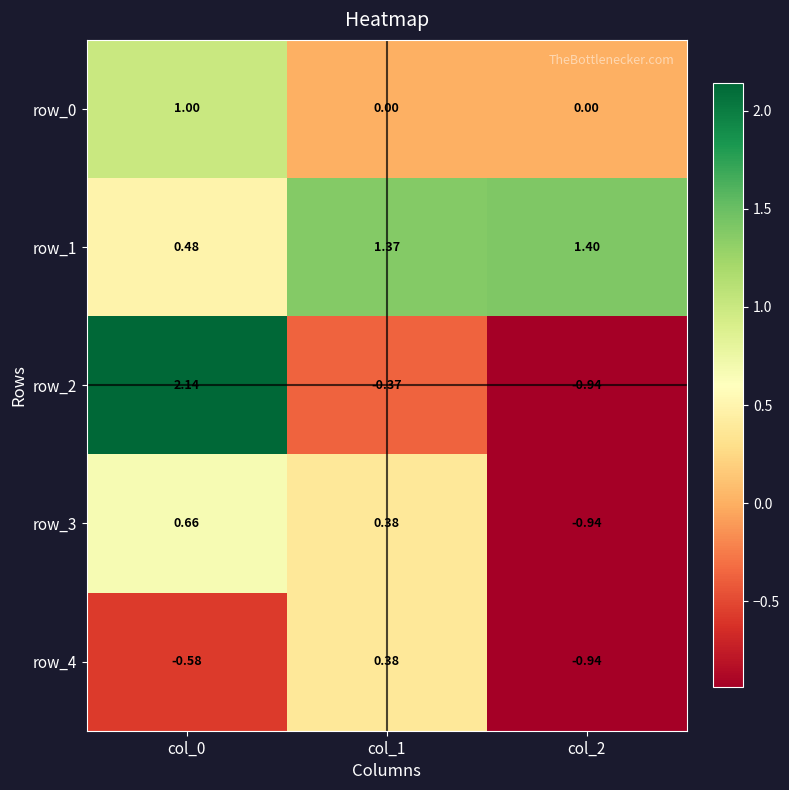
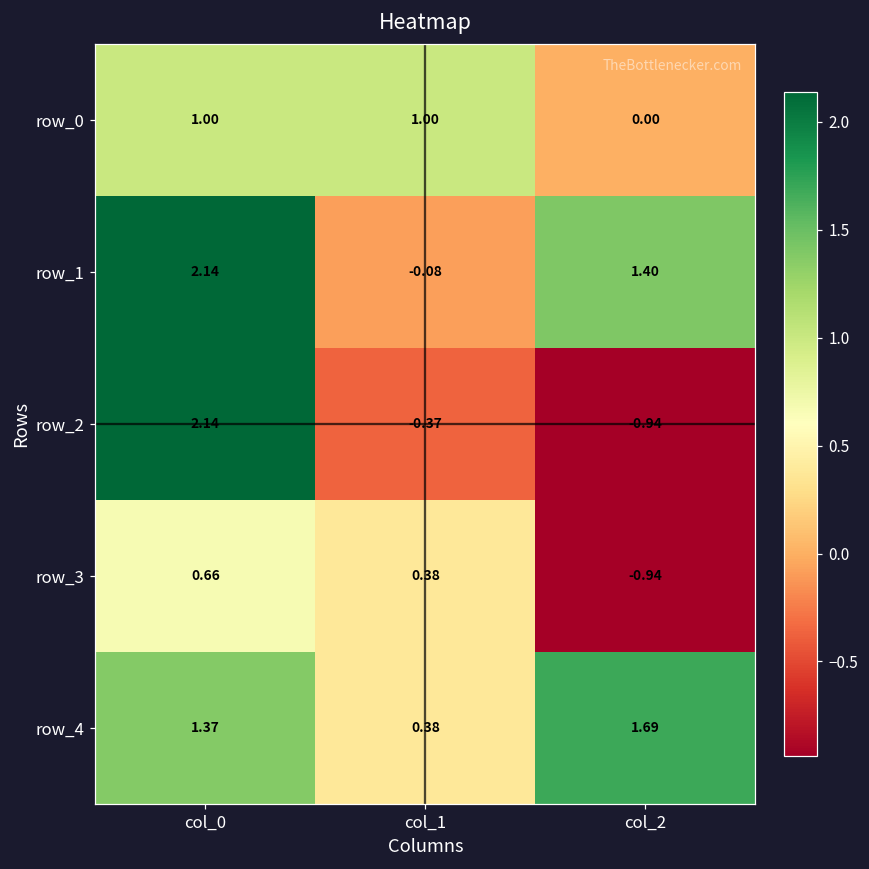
row_0, col_1: 0.00 -> 1.00
row_1, col_0: 0.48 -> 2.14
row_1, col_1: 1.37 -> -0.08
row_4, col_0: -0.58 -> 1.37
row_4, col_2: -0.94 -> 1.69
